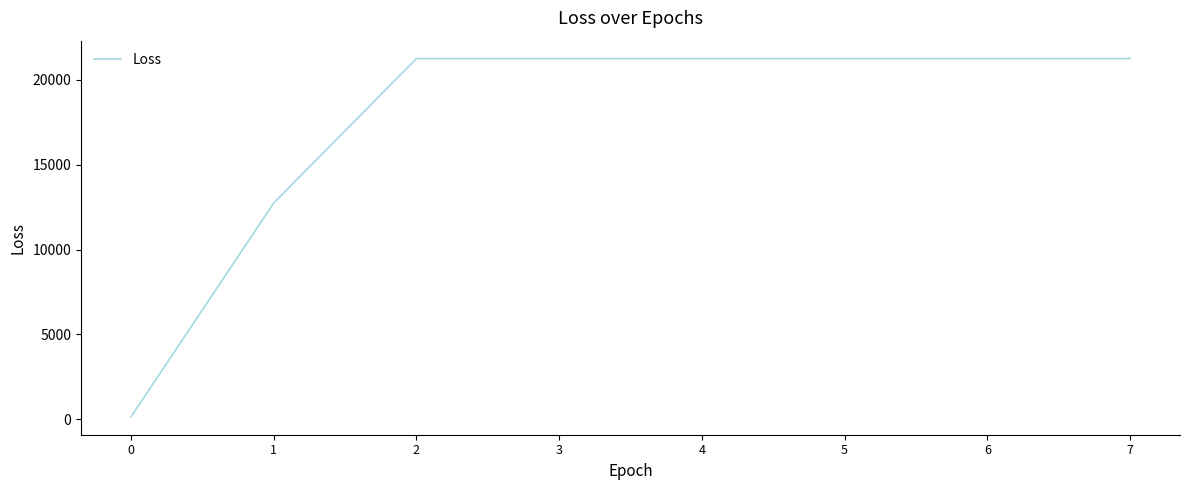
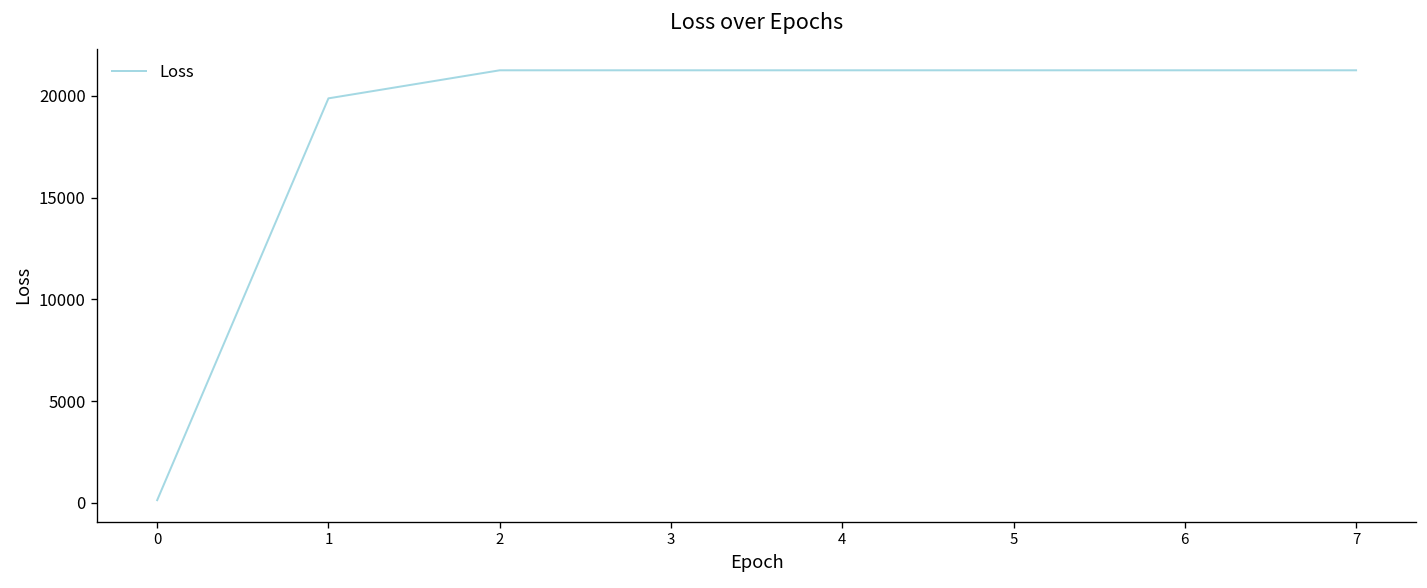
1: 12700 -> 19900
